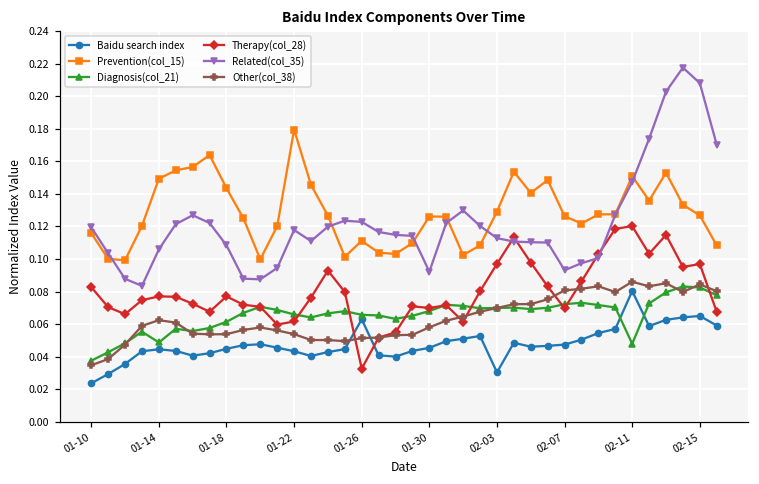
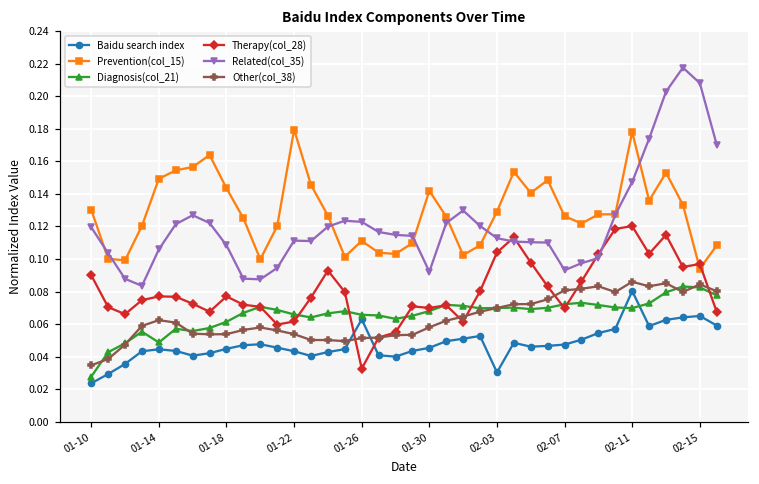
Prevention(col_15), 01-10: 0.116 -> 0.130
Diagnosis(col_21), 01-10: 0.038 -> 0.028
Therapy(col_28), 01-10: 0.083 -> 0.090
Related(col_35), 01-22: 0.118 -> 0.111
Prevention(col_15), 01-30: 0.126 -> 0.142
Therapy(col_28), 02-03: 0.097 -> 0.104
Prevention(col_15), 02-11: 0.151 -> 0.178
Diagnosis(col_21), 02-11: 0.048 -> 0.070
Prevention(col_15), 02-15: 0.127 -> 0.094
